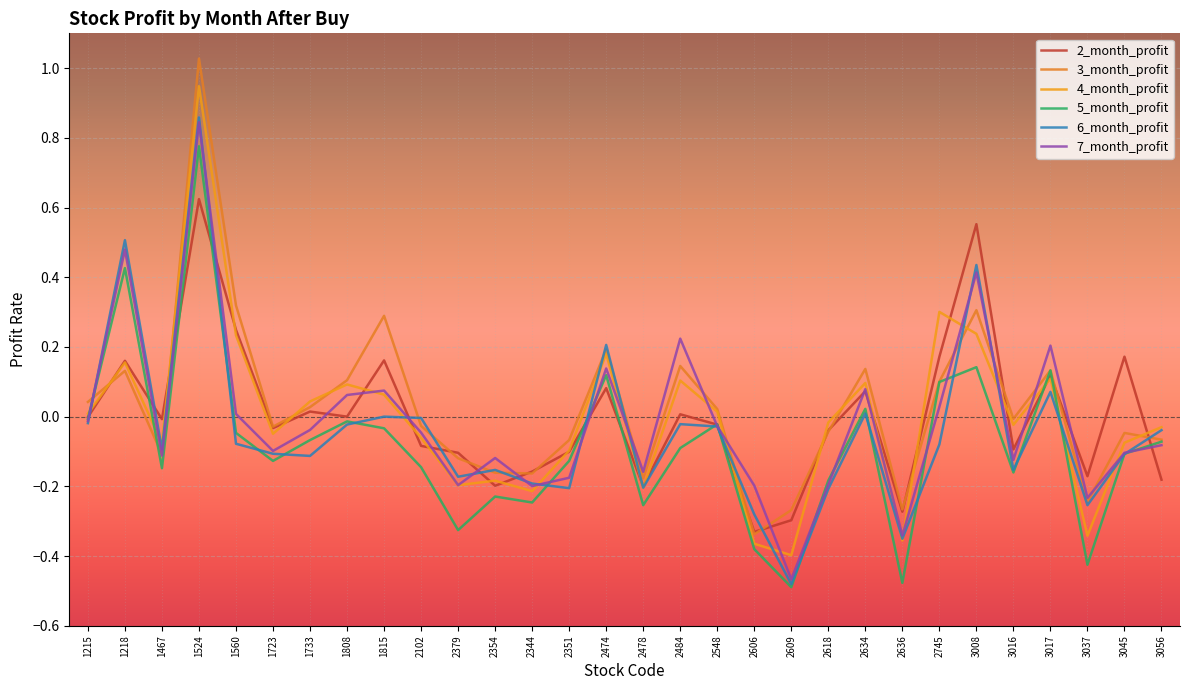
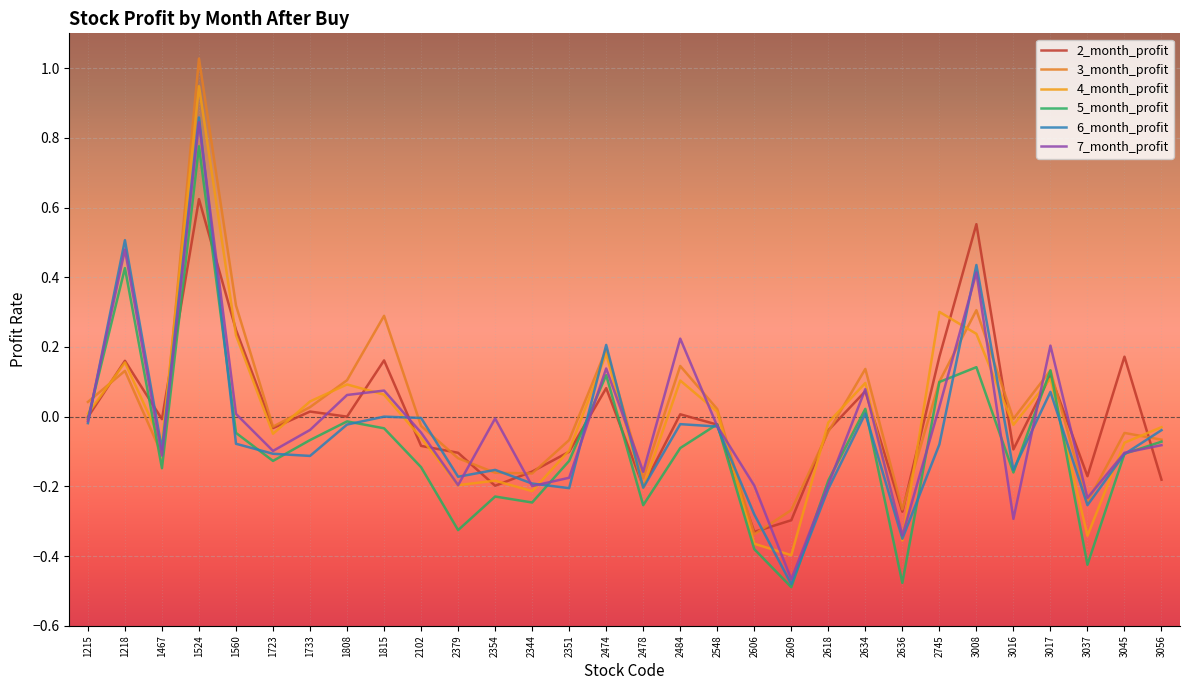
7_month_profit, 2354: -0.12 -> -0.01
7_month_profit, 3016: -0.12 -> -0.29
